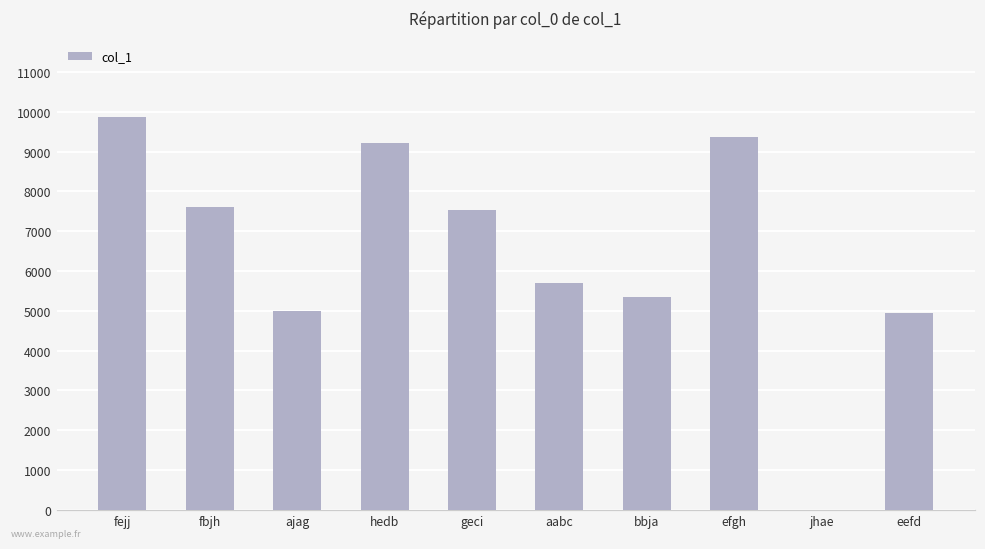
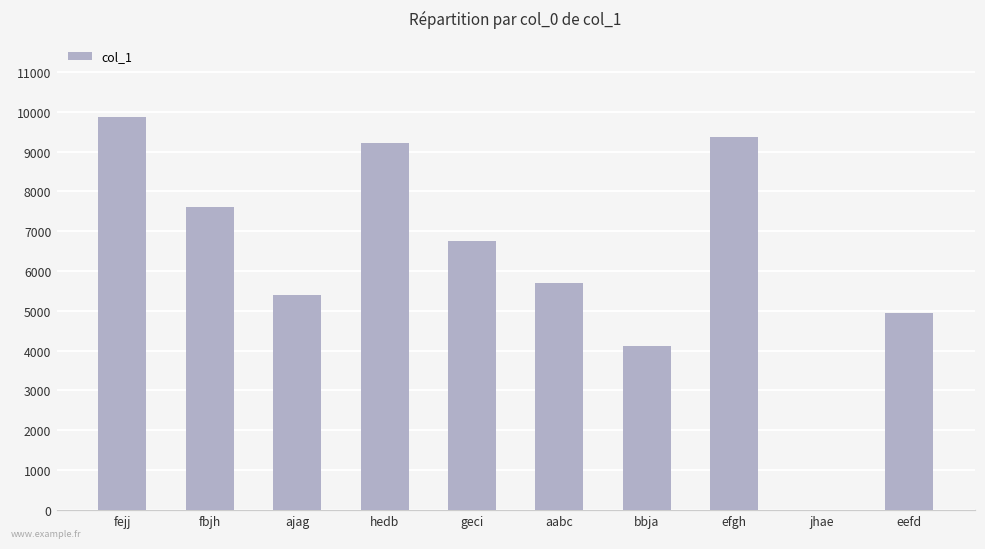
ajag: 5000 -> 5400
geci: 7500 -> 6800
bbja: 5300 -> 4100
